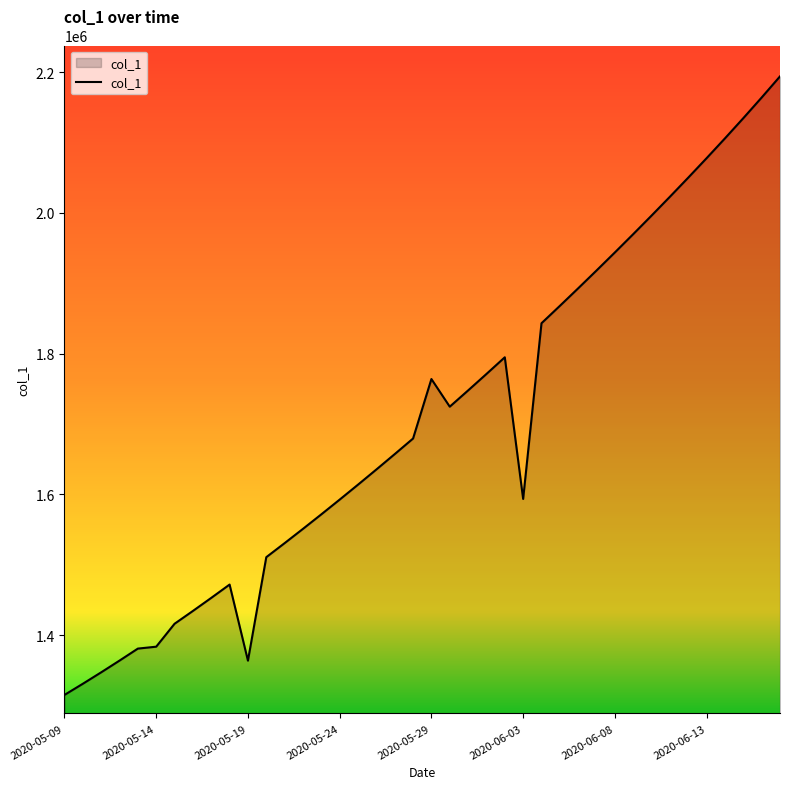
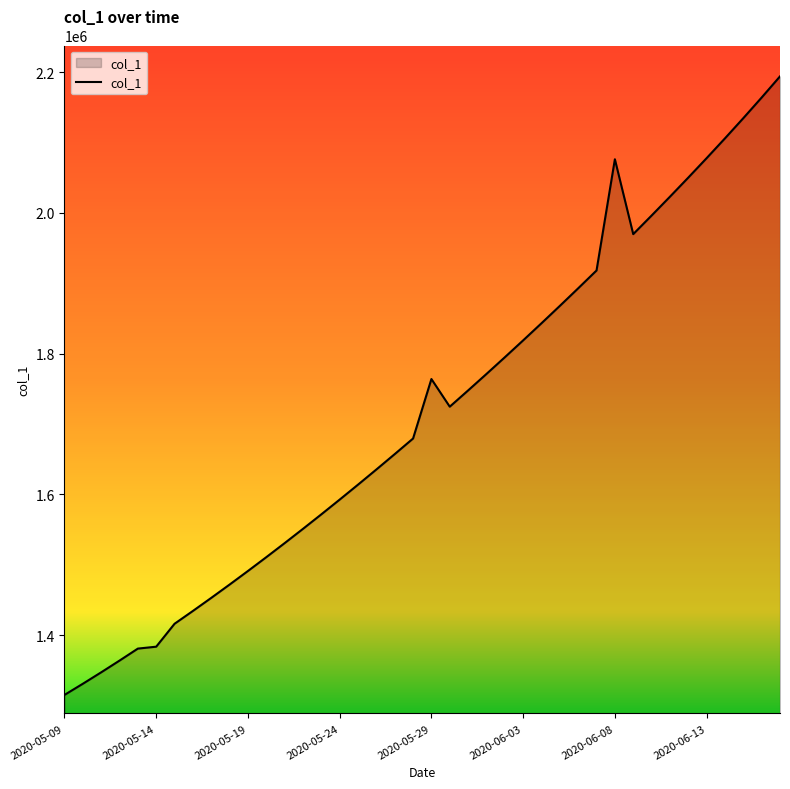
2020-05-19: 1360000 -> 1490000
2020-06-03: 1590000 -> 1820000
2020-06-08: 1940000 -> 2080000
